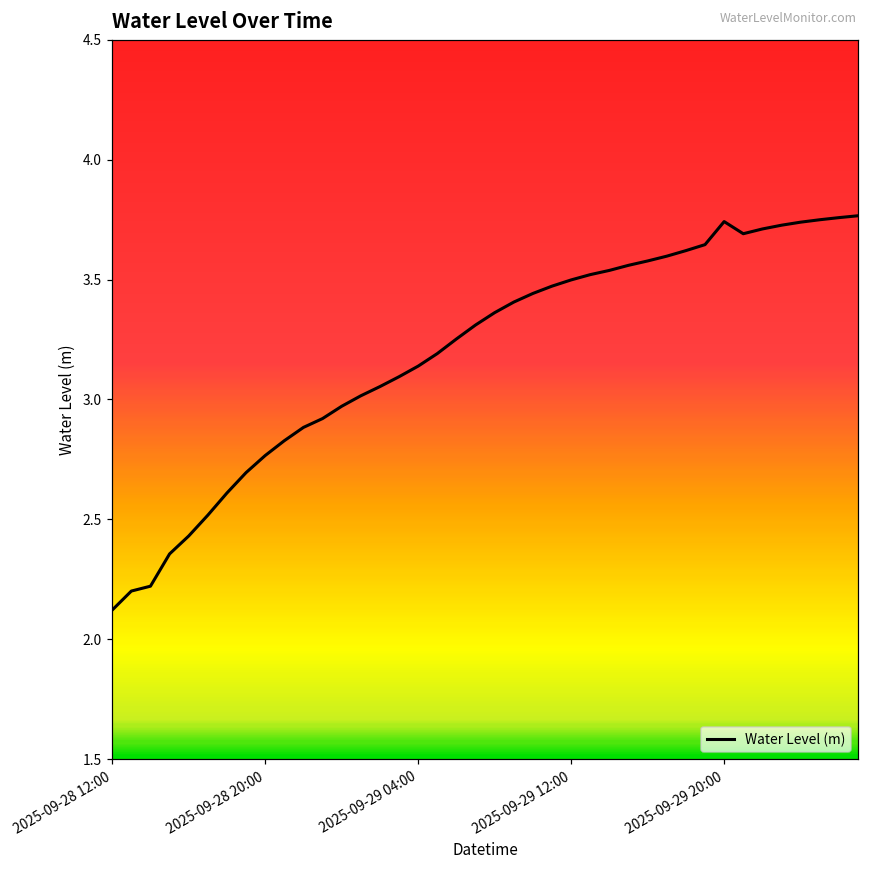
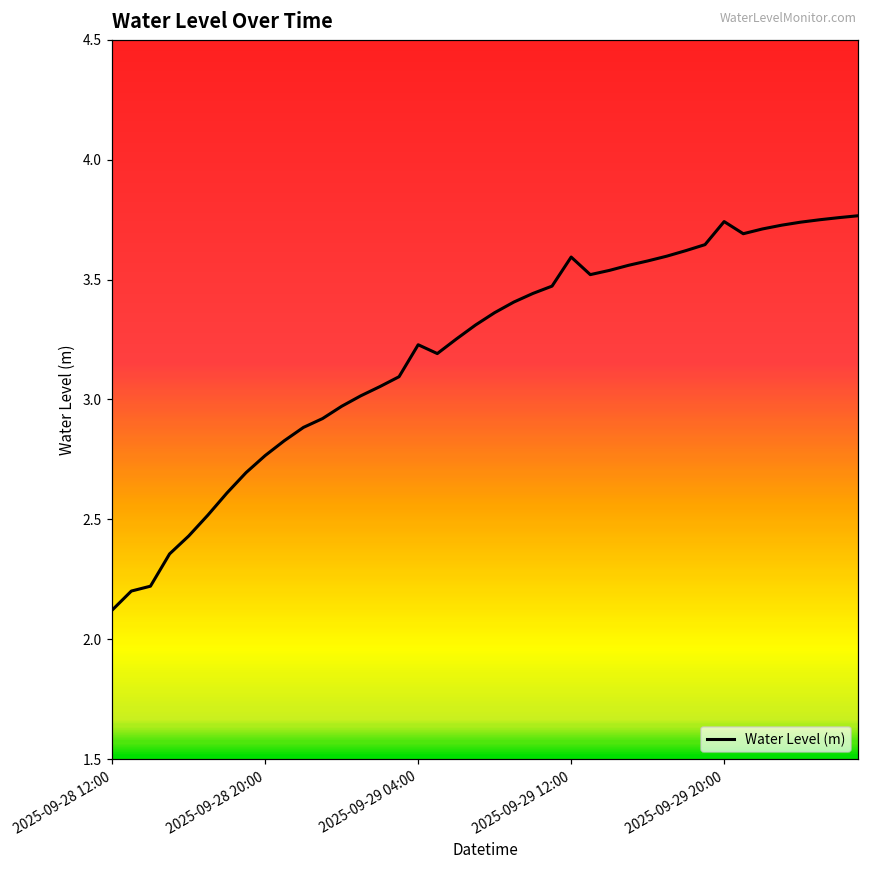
2025-09-29 04:00: 3.14 -> 3.23
2025-09-29 12:00: 3.50 -> 3.59
